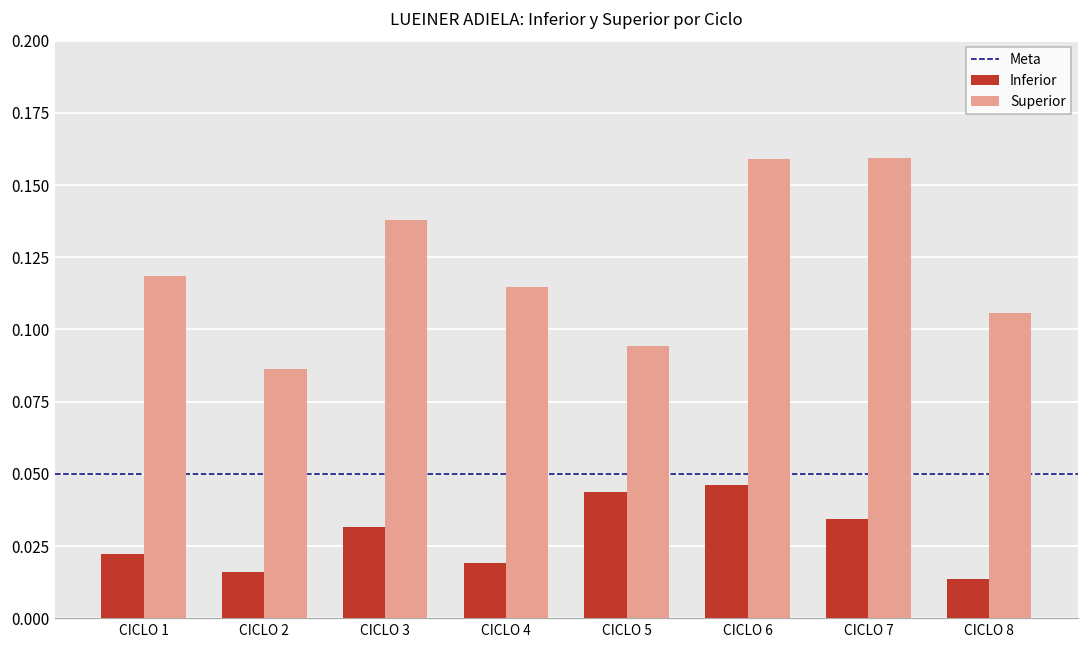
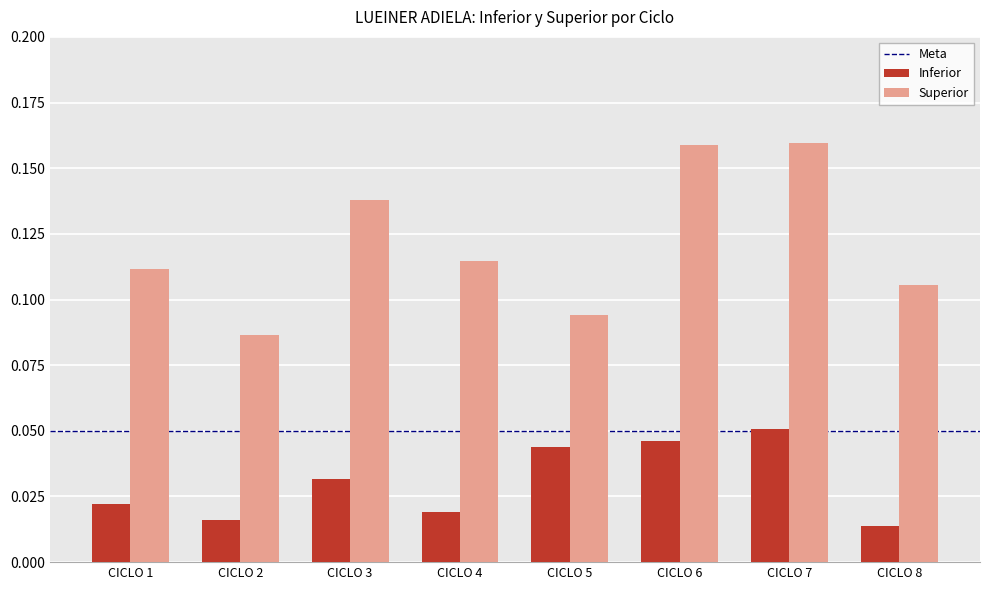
Superior, CICLO 1: 0.118 -> 0.112
Inferior, CICLO 7: 0.034 -> 0.051
